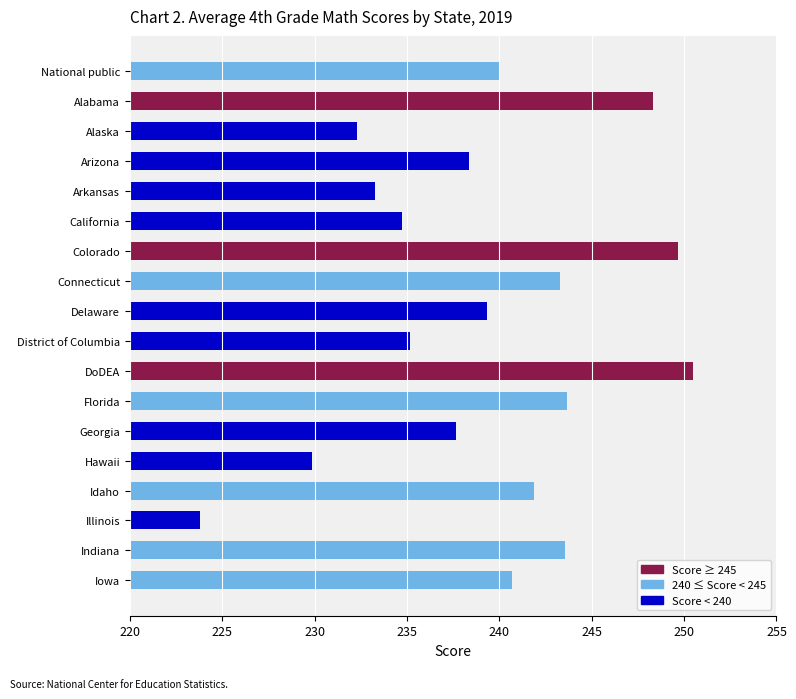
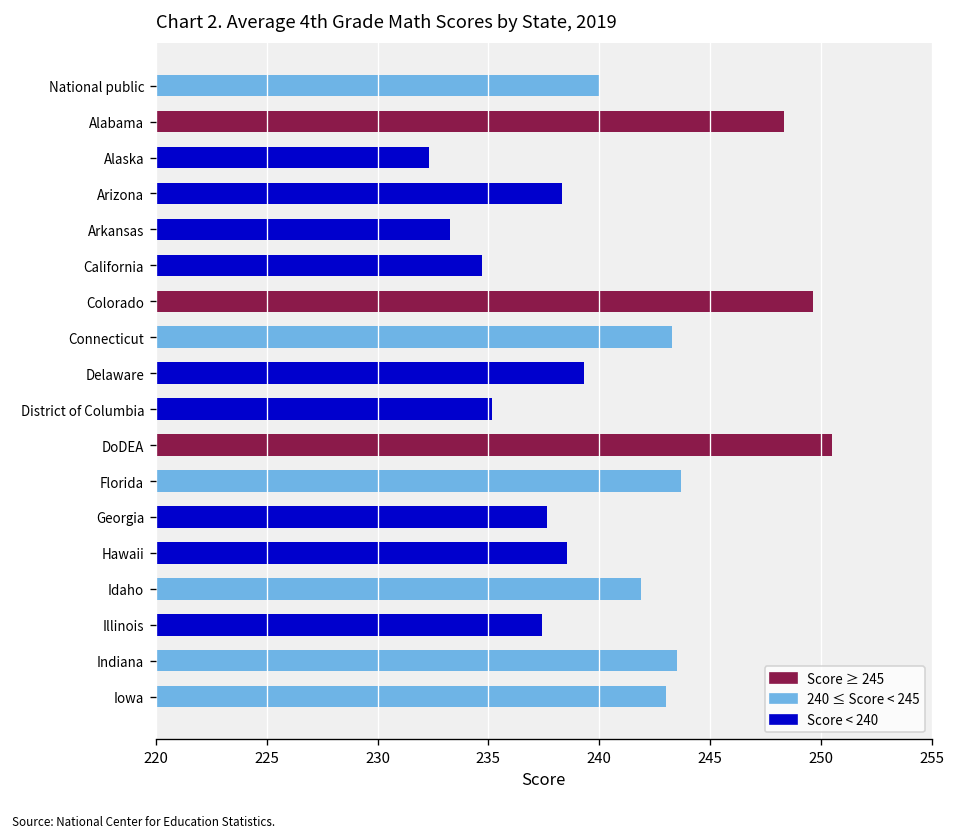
Hawaii: 229.9 -> 238.6
Illinois: 223.8 -> 237.4
Iowa: 240.7 -> 243.0
